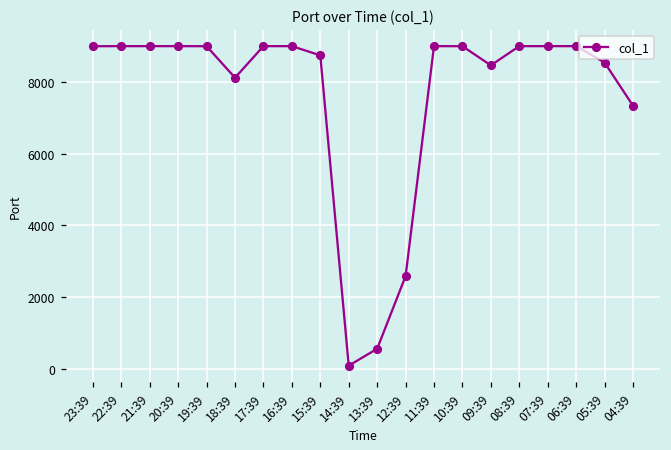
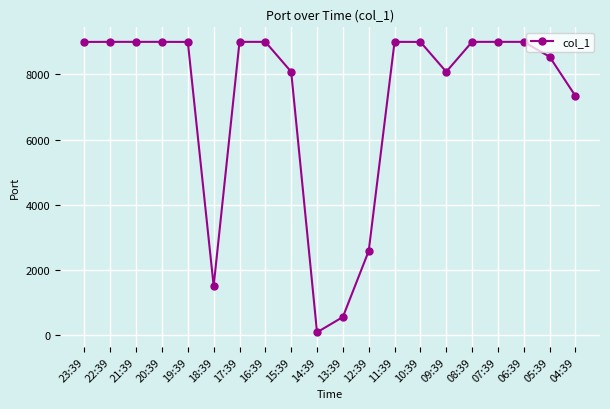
18:39: 8100 -> 1500
15:39: 8700 -> 8100
09:39: 8500 -> 8100
